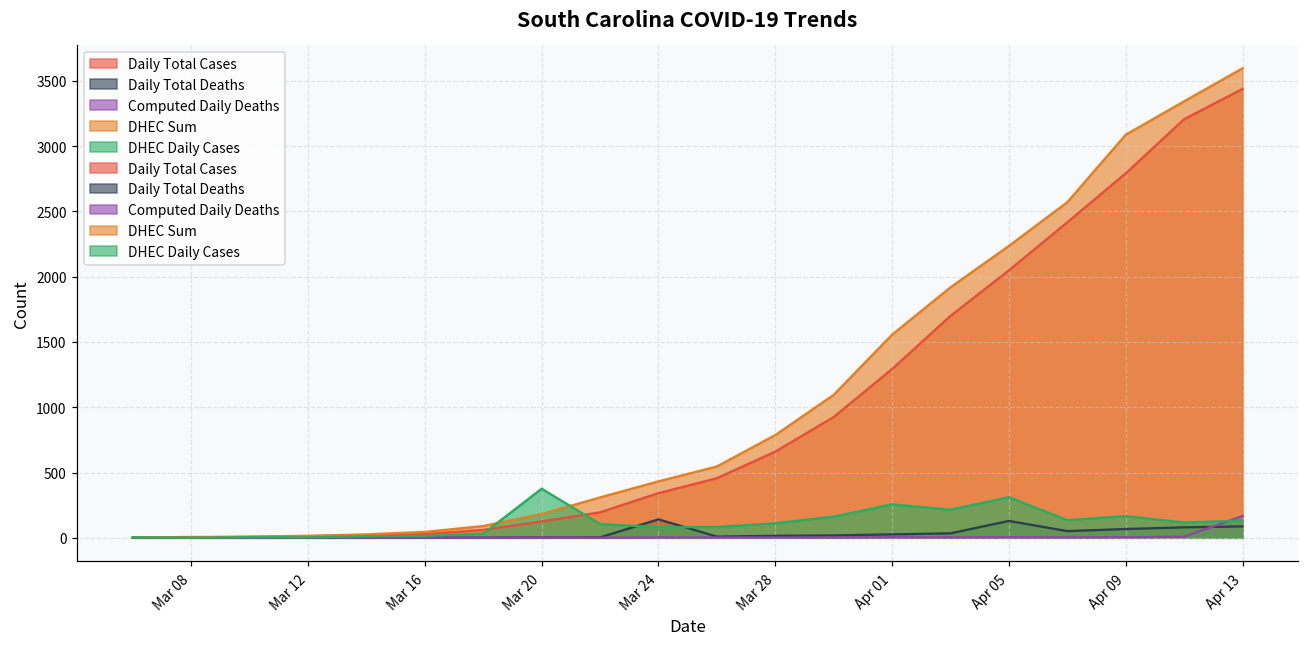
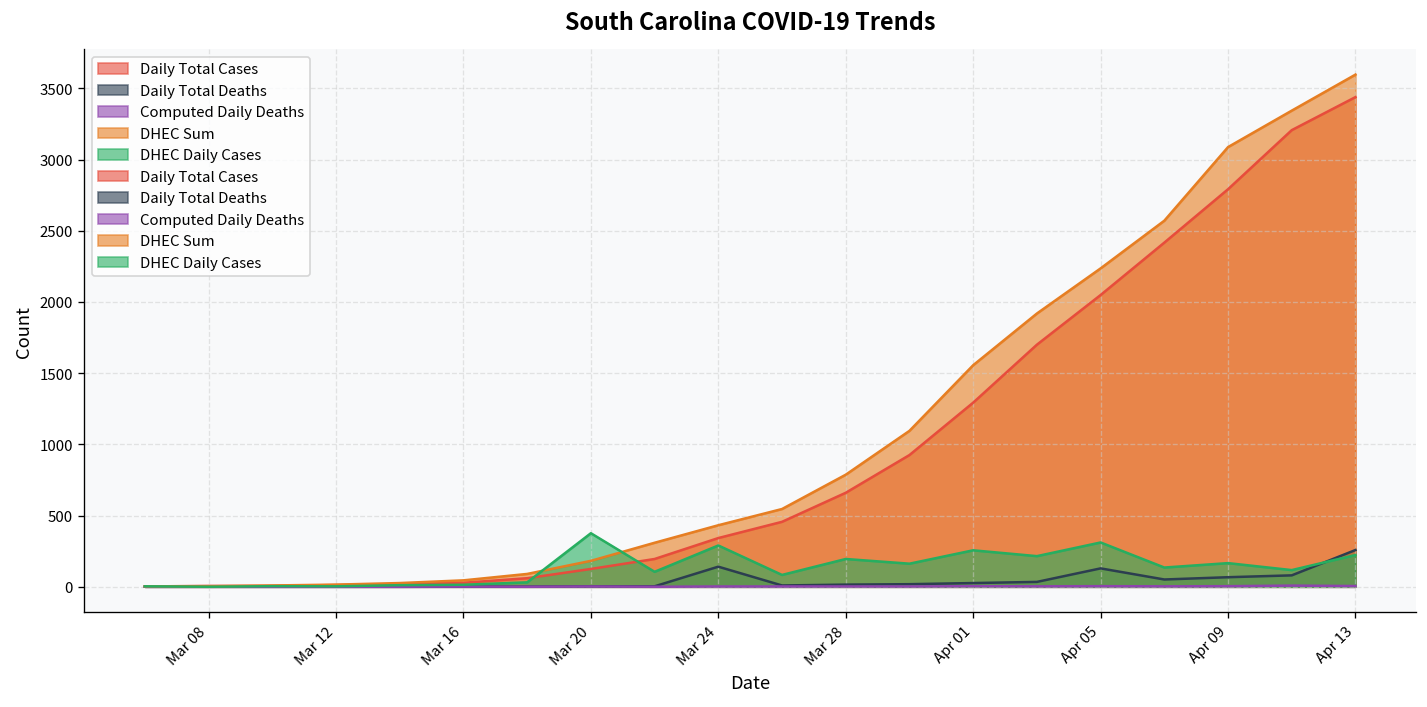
DHEC Daily Cases, Mar 24: 80 -> 290
DHEC Daily Cases, Mar 28: 110 -> 200
Daily Total Deaths, Apr 13: 90 -> 260
Computed Daily Deaths, Apr 13: 170 -> 10
DHEC Daily Cases, Apr 13: 130 -> 220
